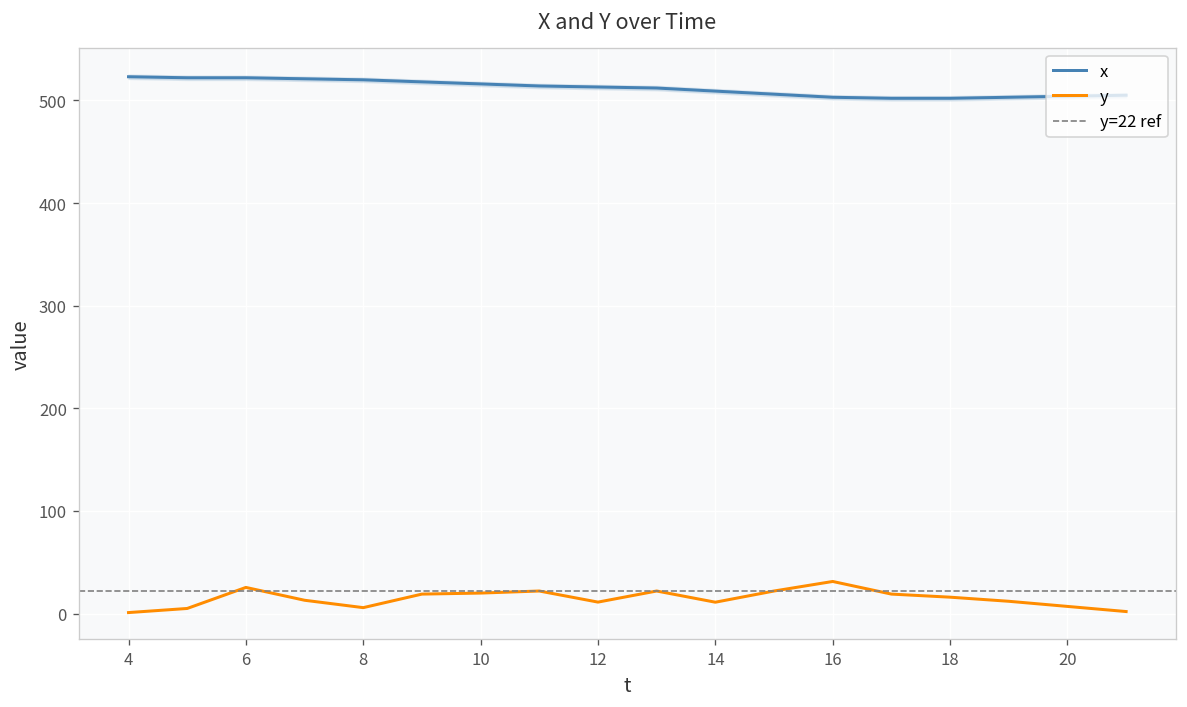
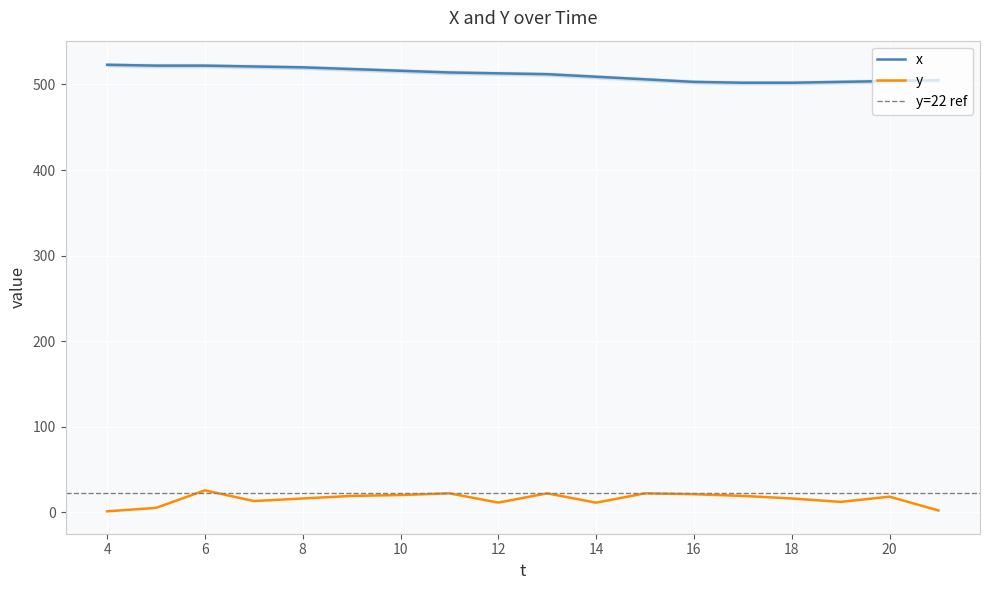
y, 8: 10 -> 20
y, 16: 30 -> 20
y, 20: 10 -> 20
